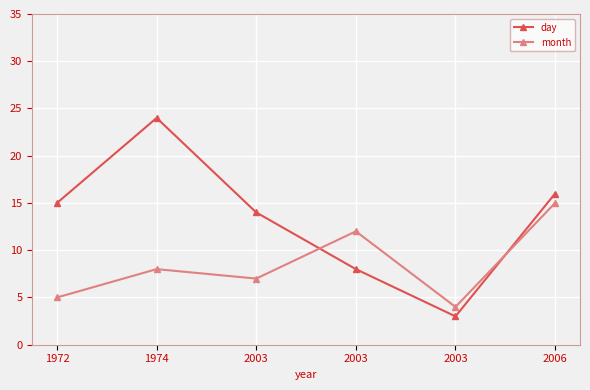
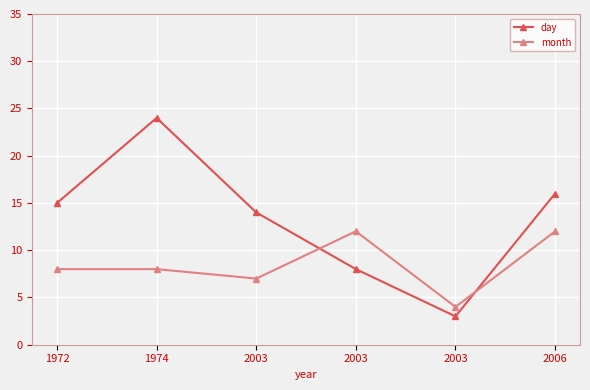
month, 1972: 5 -> 8
month, 2006: 15 -> 12
